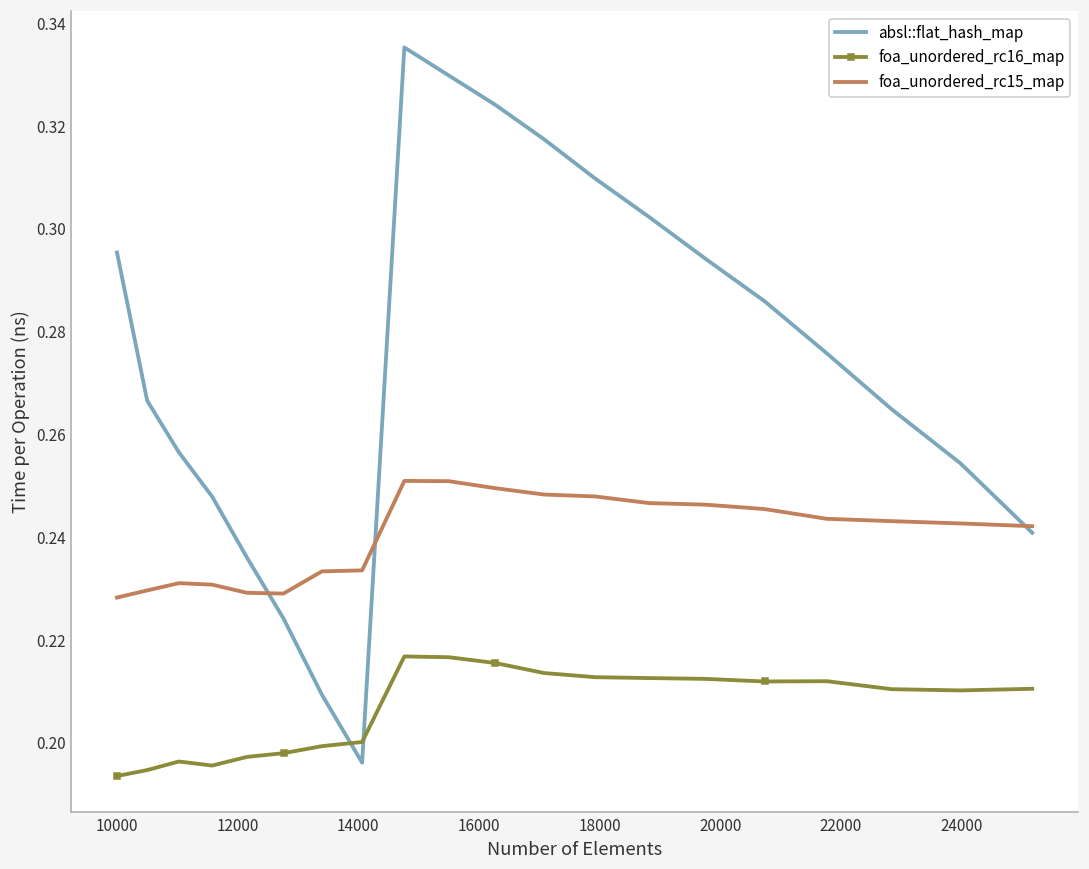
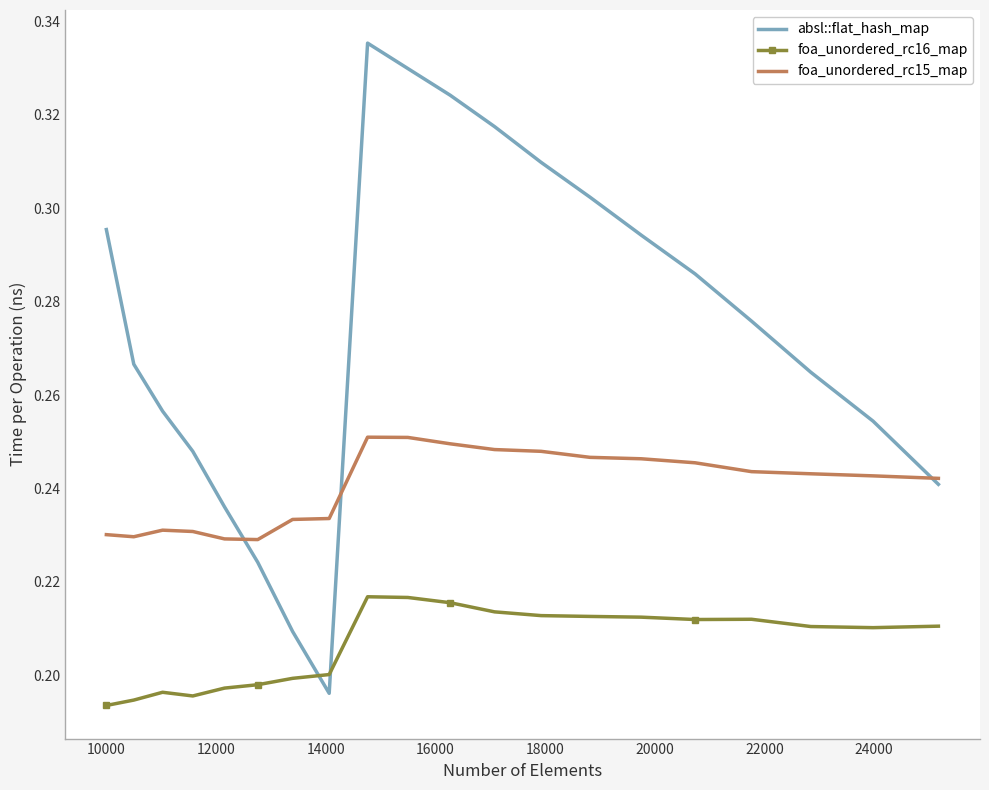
foa_unordered_rc15_map, 10000: 0.228 -> 0.230
